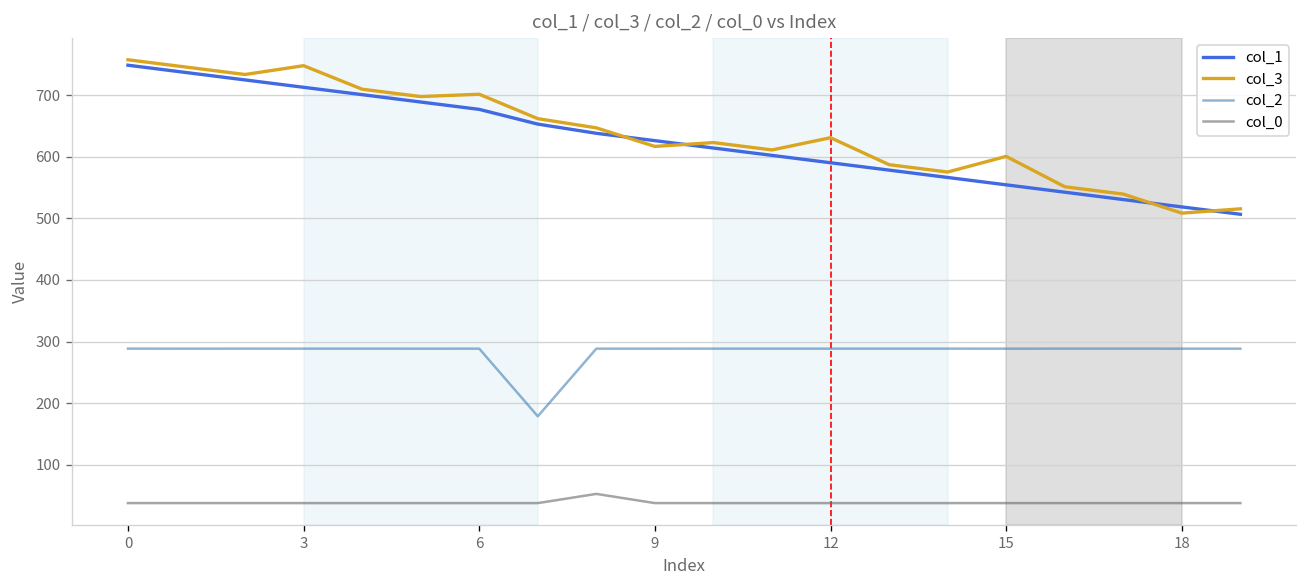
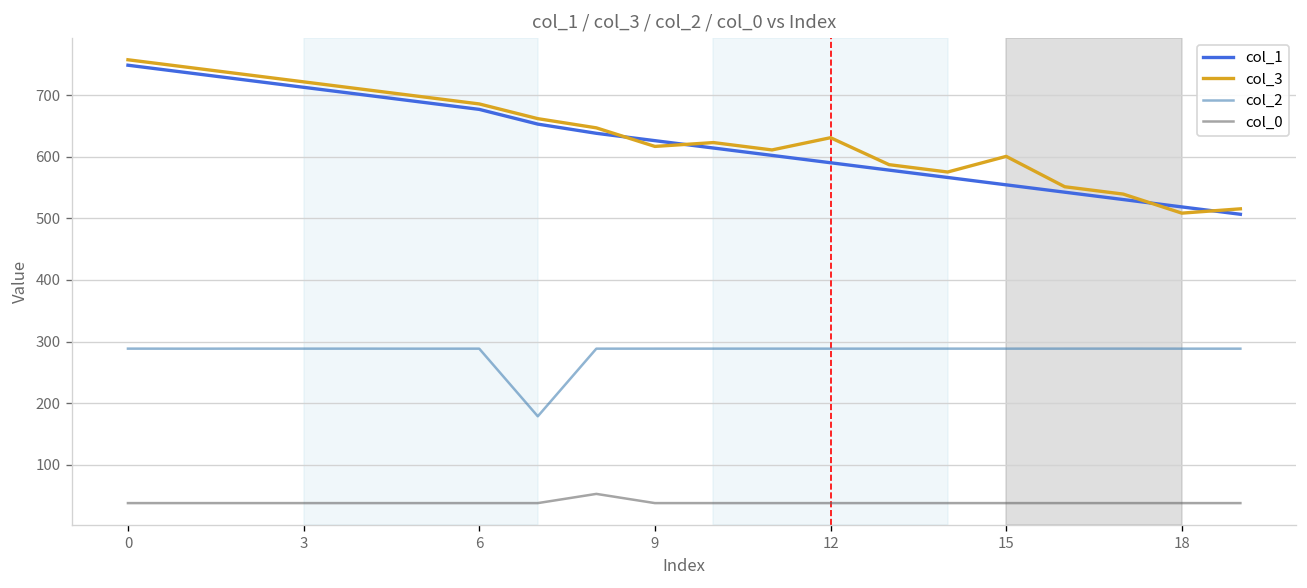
col_3, 3: 750 -> 720
col_3, 6: 700 -> 690
